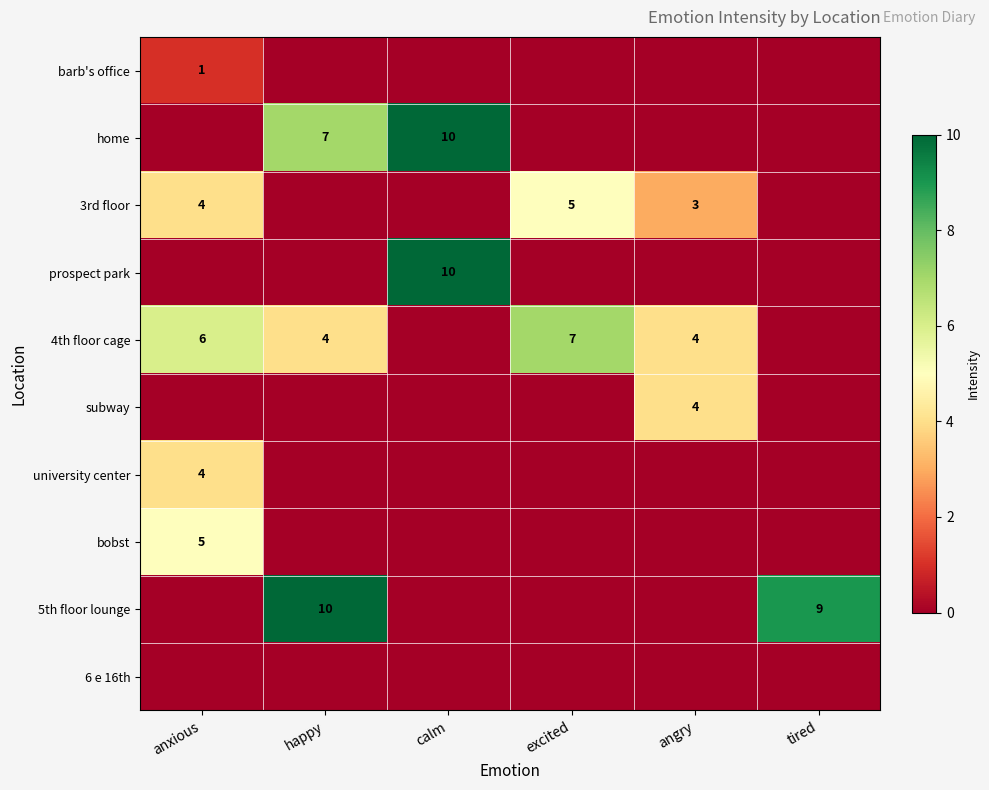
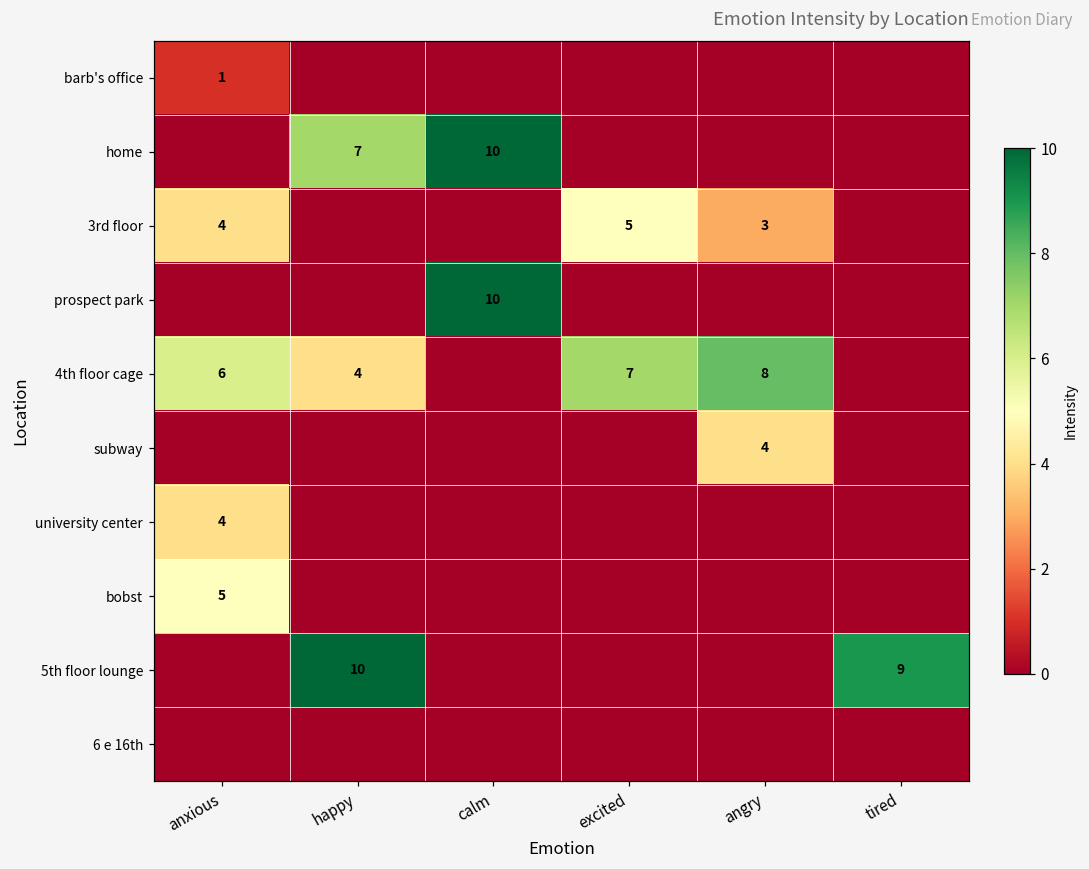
4th floor cage, angry: 4 -> 8
